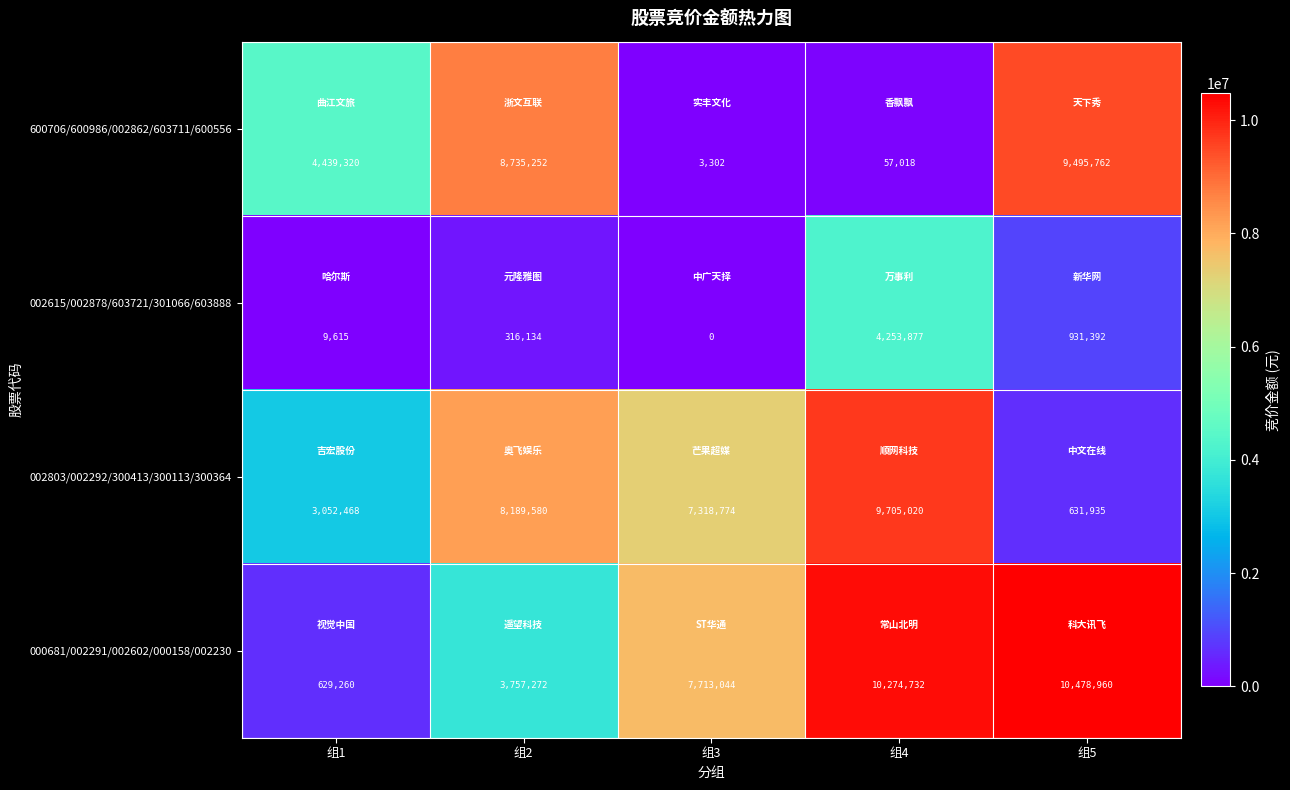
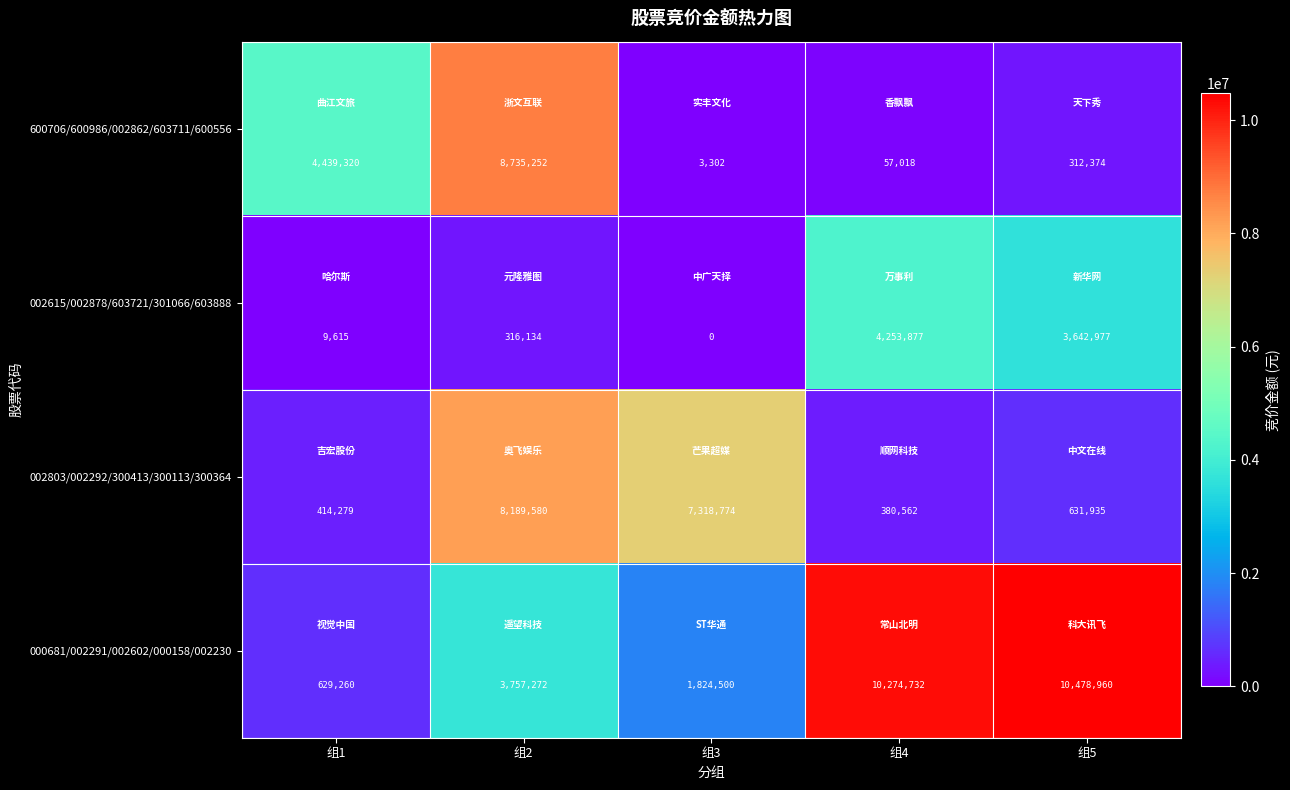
600706/600986/002862/603711/600556, 组5: 9,495,762 -> 312,374
002615/002878/603721/301066/603888, 组5: 931,392 -> 3,642,977
002803/002292/300413/300113/300364, 组1: 3,052,468 -> 414,279
002803/002292/300413/300113/300364, 组4: 9,705,020 -> 380,562
000681/002291/002602/000158/002230, 组3: 7,713,044 -> 1,824,500
